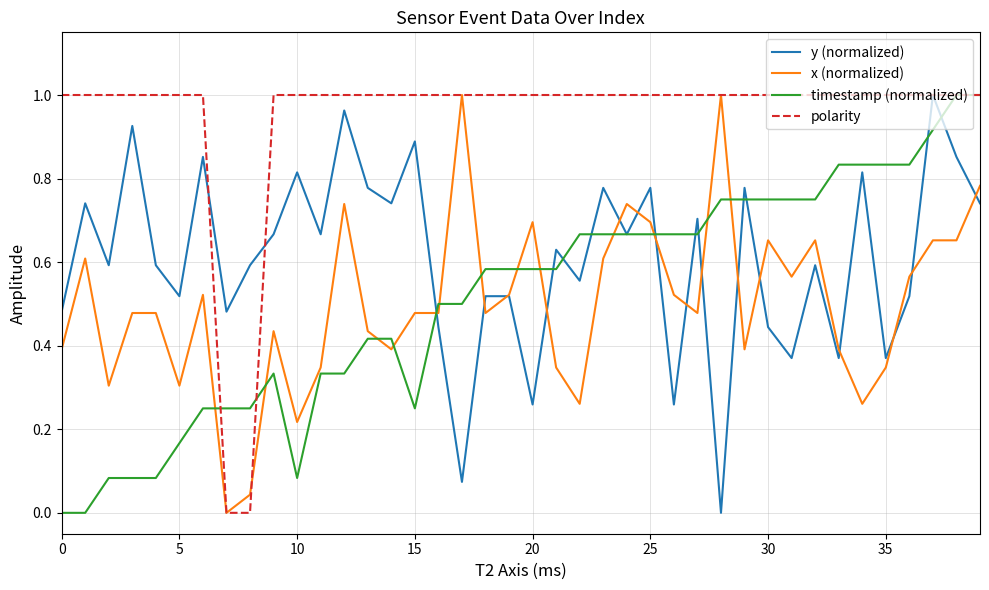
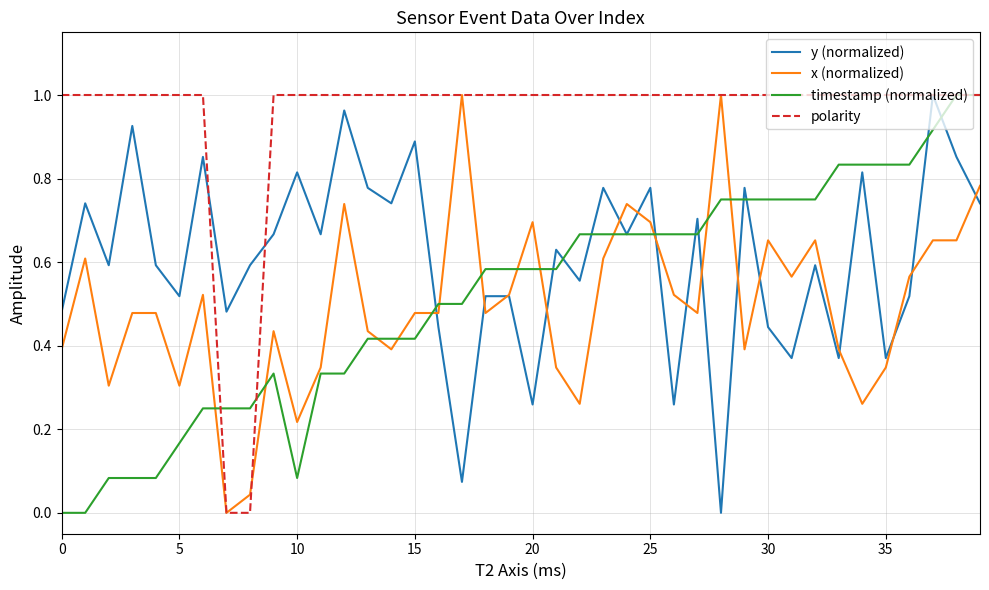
timestamp (normalized), 15: 0.25 -> 0.42
